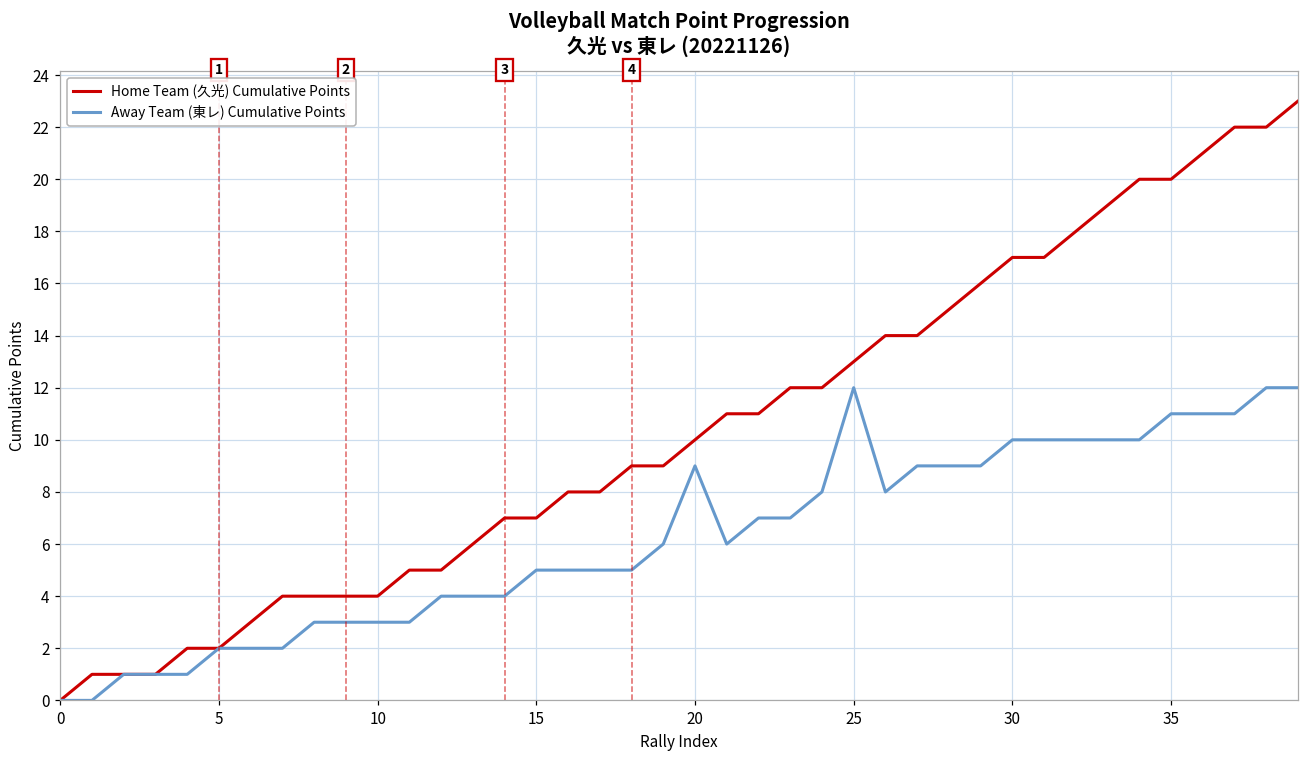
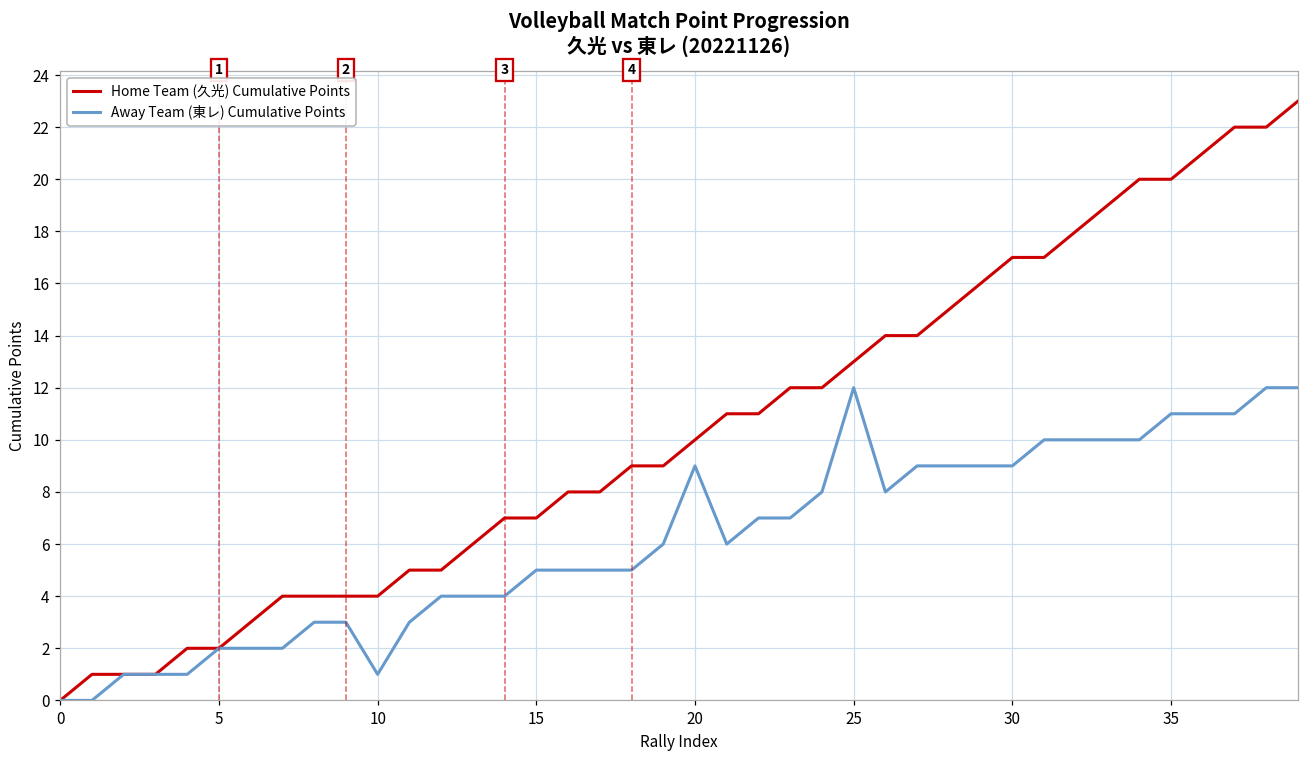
Away Team (東レ) Cumulative Points, 10: 3 -> 1
Away Team (東レ) Cumulative Points, 30: 10 -> 9
